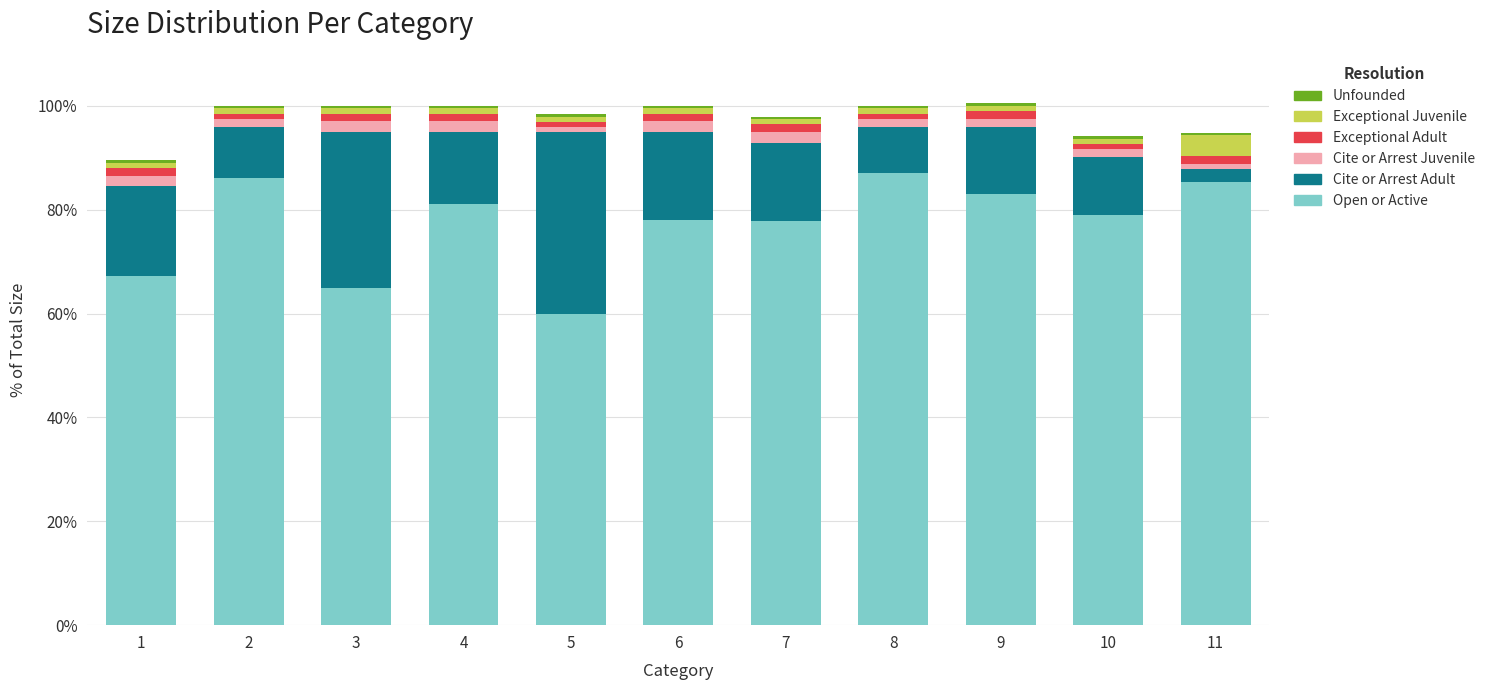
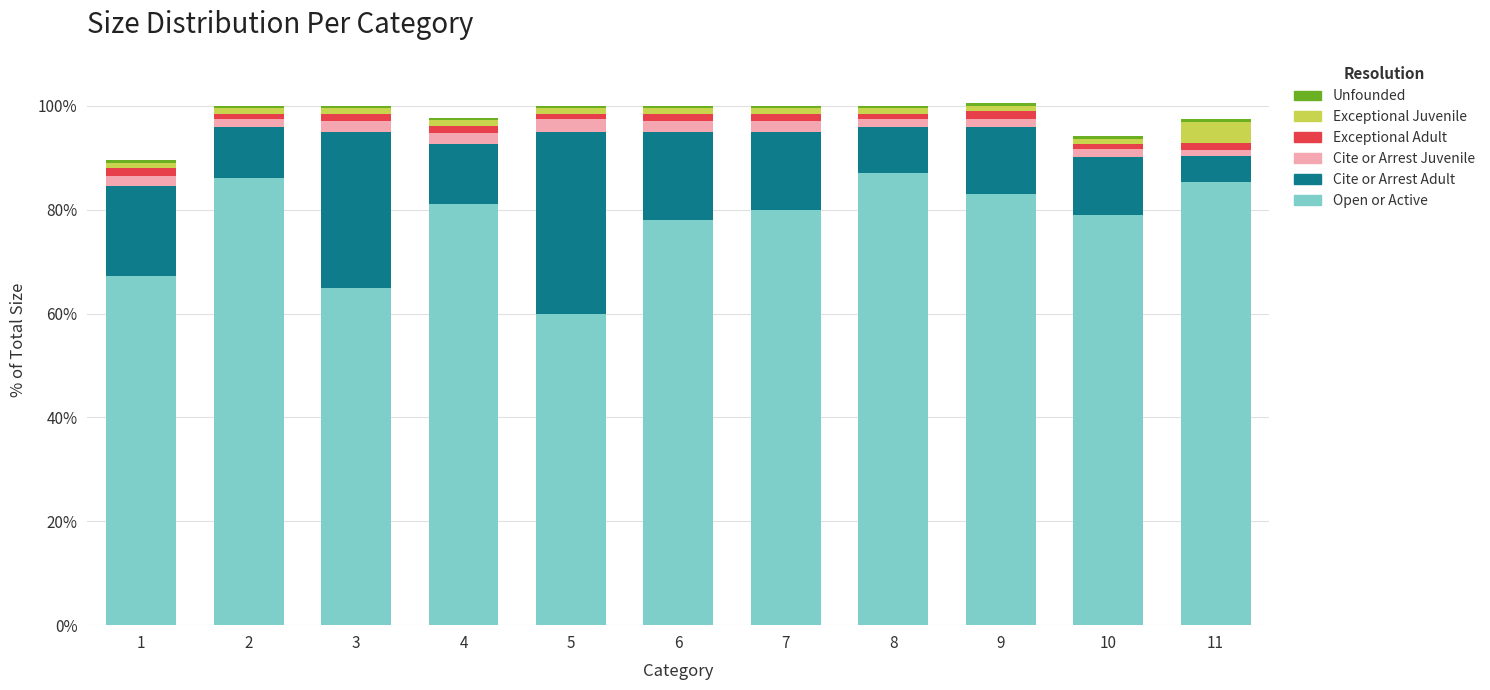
Cite or Arrest Adult, 4: 14% -> 12%
Cite or Arrest Juvenile, 5: 1% -> 3%
Open or Active, 7: 78% -> 80%
Cite or Arrest Adult, 11: 2% -> 5%
